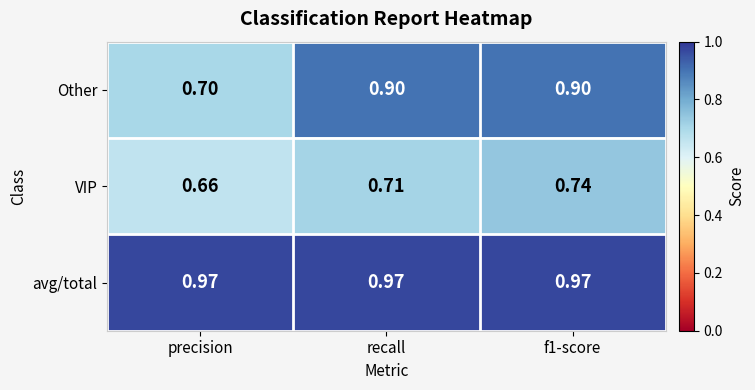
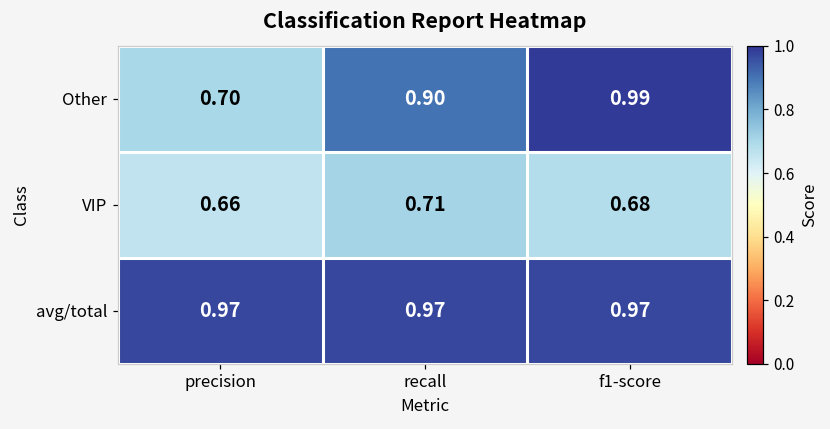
Other, f1-score: 0.90 -> 0.99
VIP, f1-score: 0.74 -> 0.68
